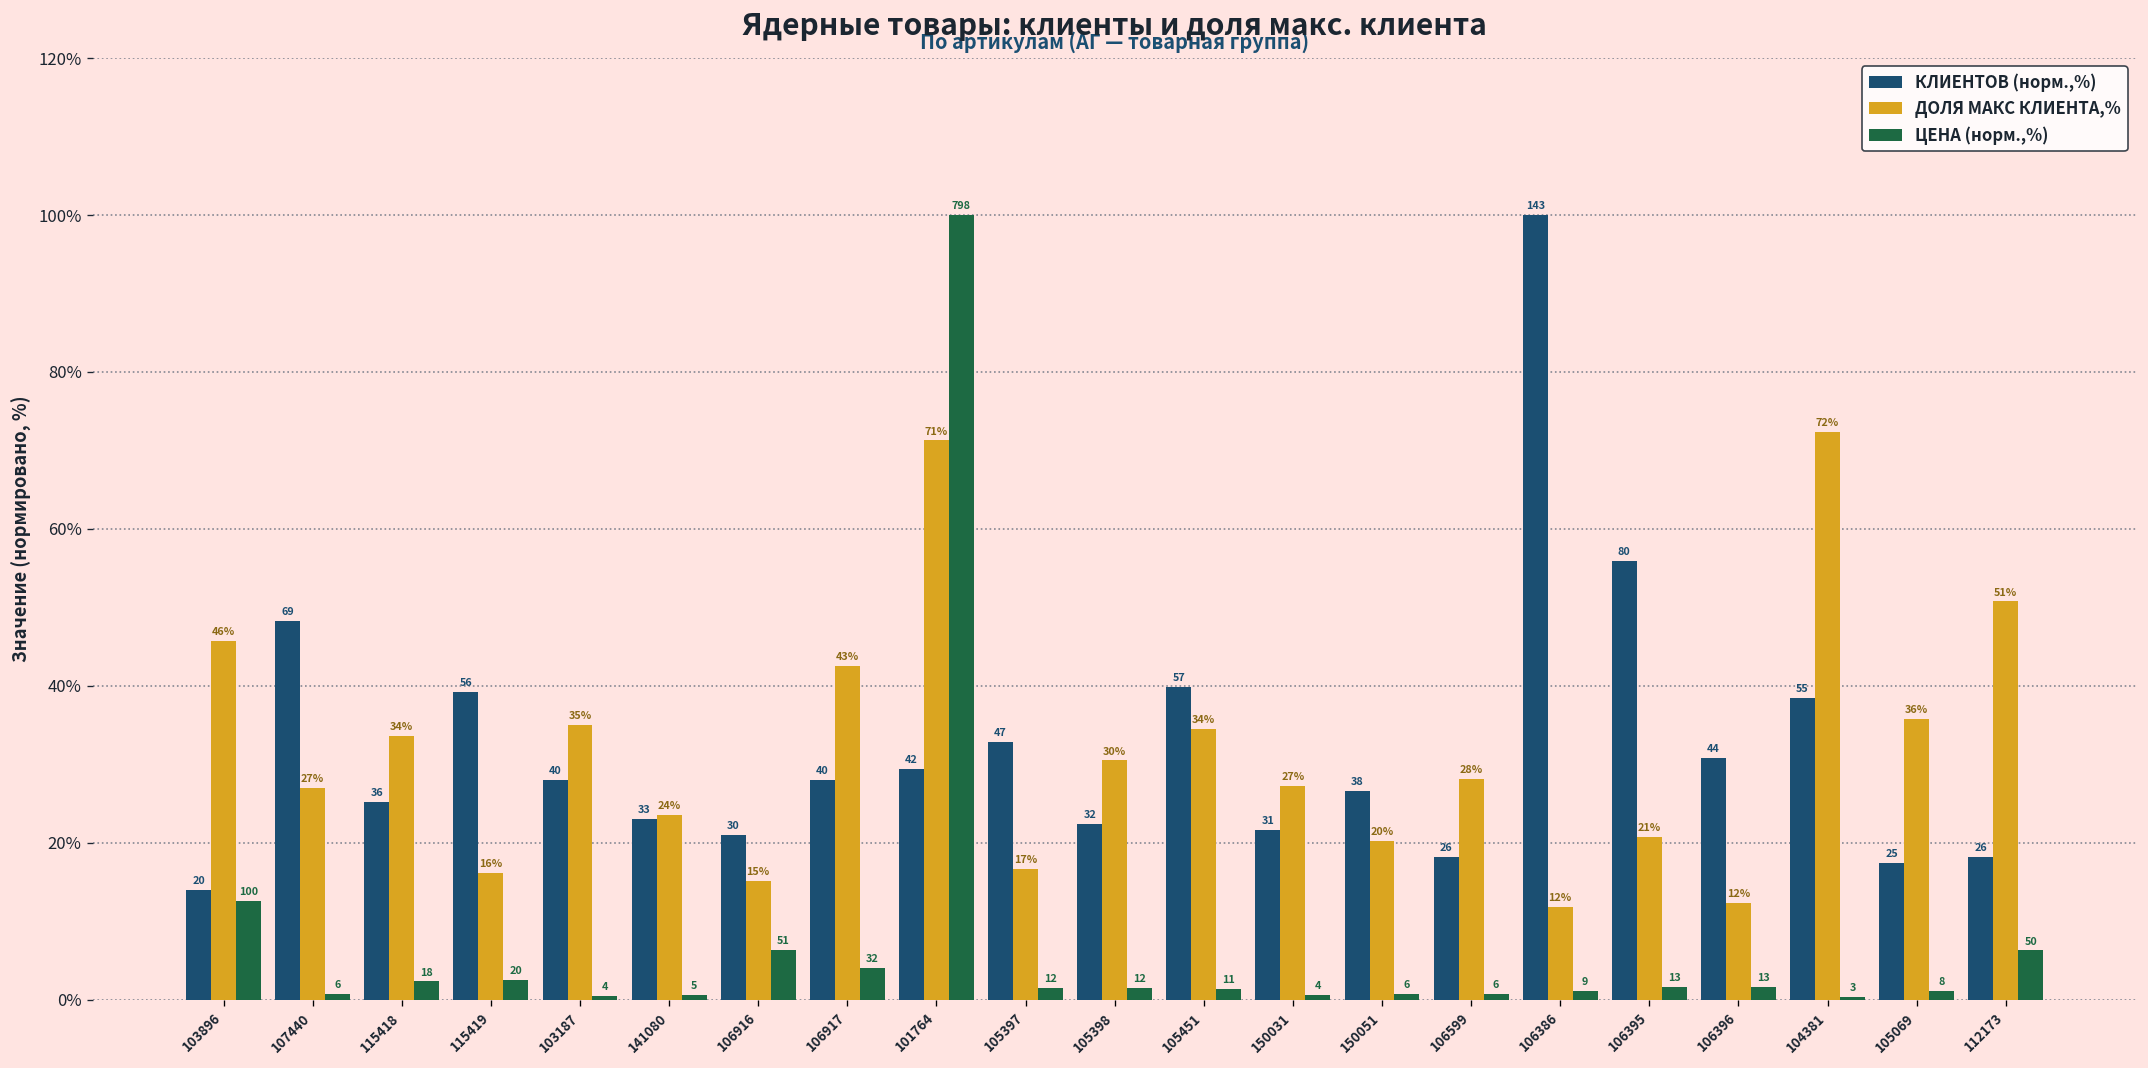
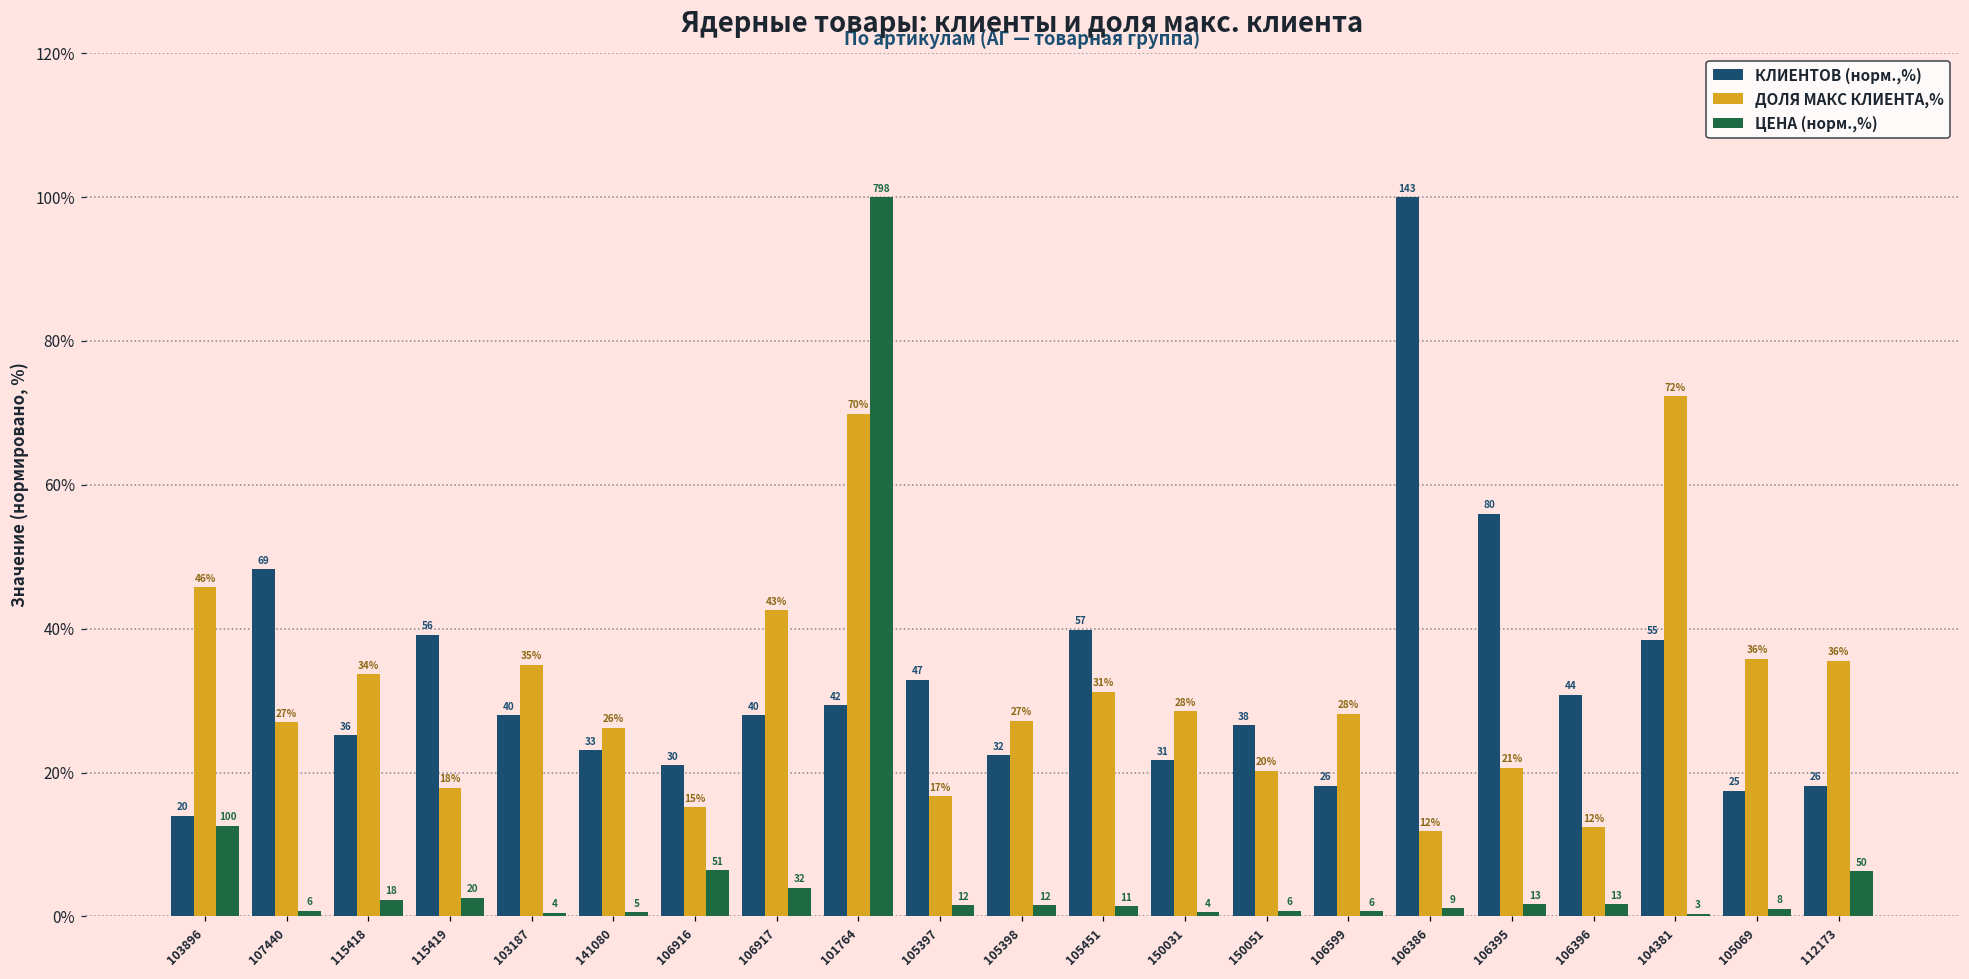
ДОЛЯ МАКС КЛИЕНТА,%, 115419: 16% -> 18%
ДОЛЯ МАКС КЛИЕНТА,%, 141080: 24% -> 26%
ДОЛЯ МАКС КЛИЕНТА,%, 101764: 71% -> 70%
ДОЛЯ МАКС КЛИЕНТА,%, 105398: 30% -> 27%
ДОЛЯ МАКС КЛИЕНТА,%, 105451: 34% -> 31%
ДОЛЯ МАКС КЛИЕНТА,%, 150031: 27% -> 28%
ДОЛЯ МАКС КЛИЕНТА,%, 112173: 51% -> 36%
